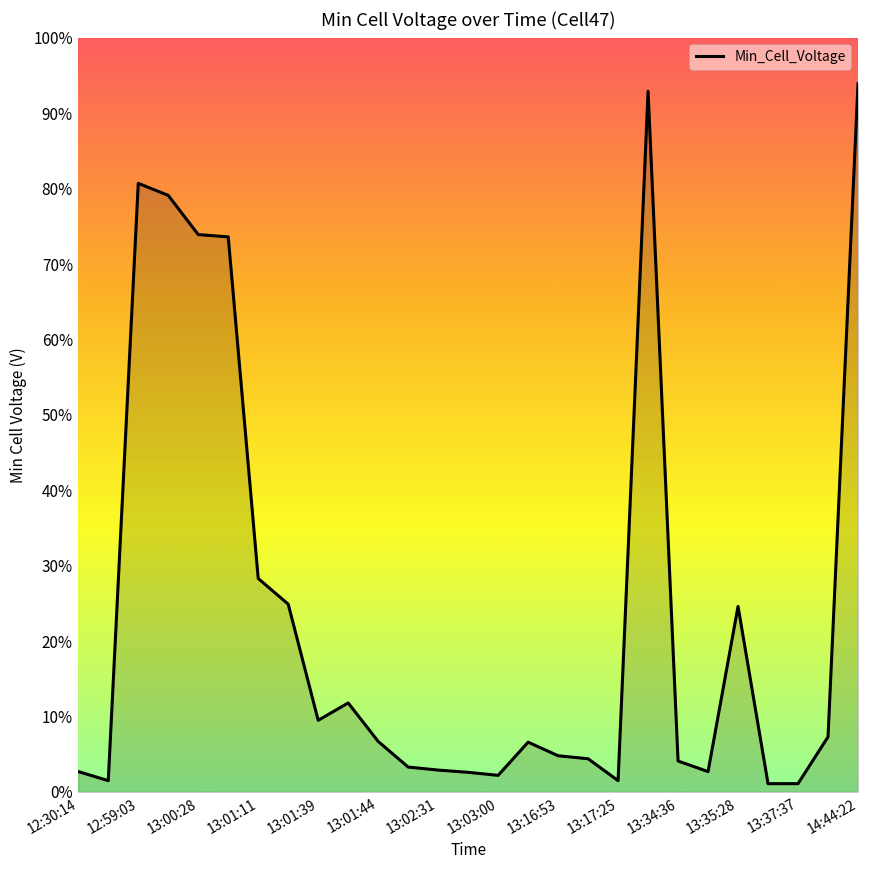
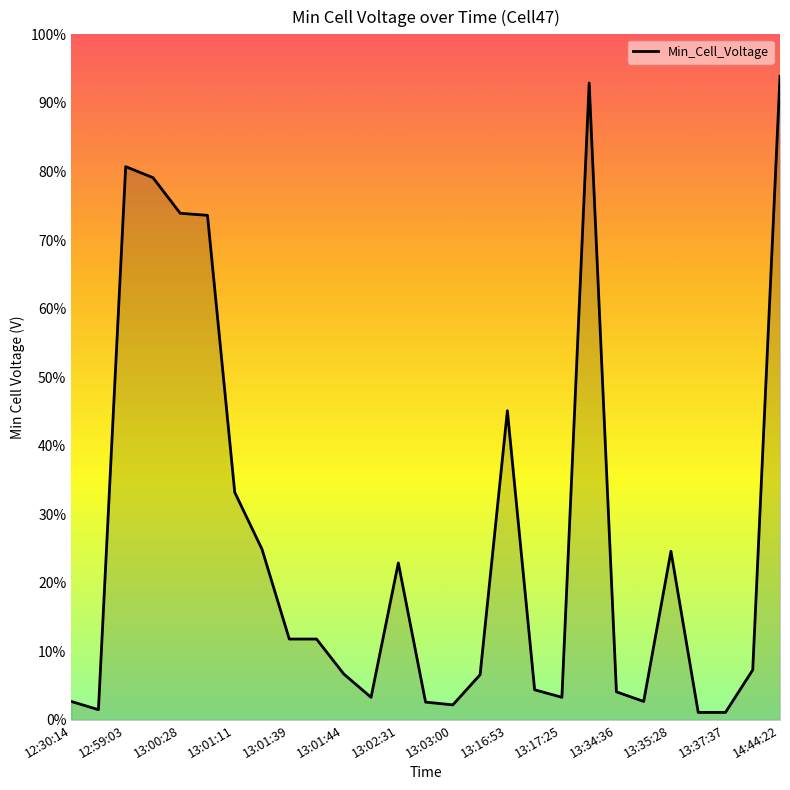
13:01:11: 28% -> 33%
13:01:39: 10% -> 12%
13:02:31: 3% -> 23%
13:16:53: 5% -> 45%
13:17:25: 2% -> 3%
